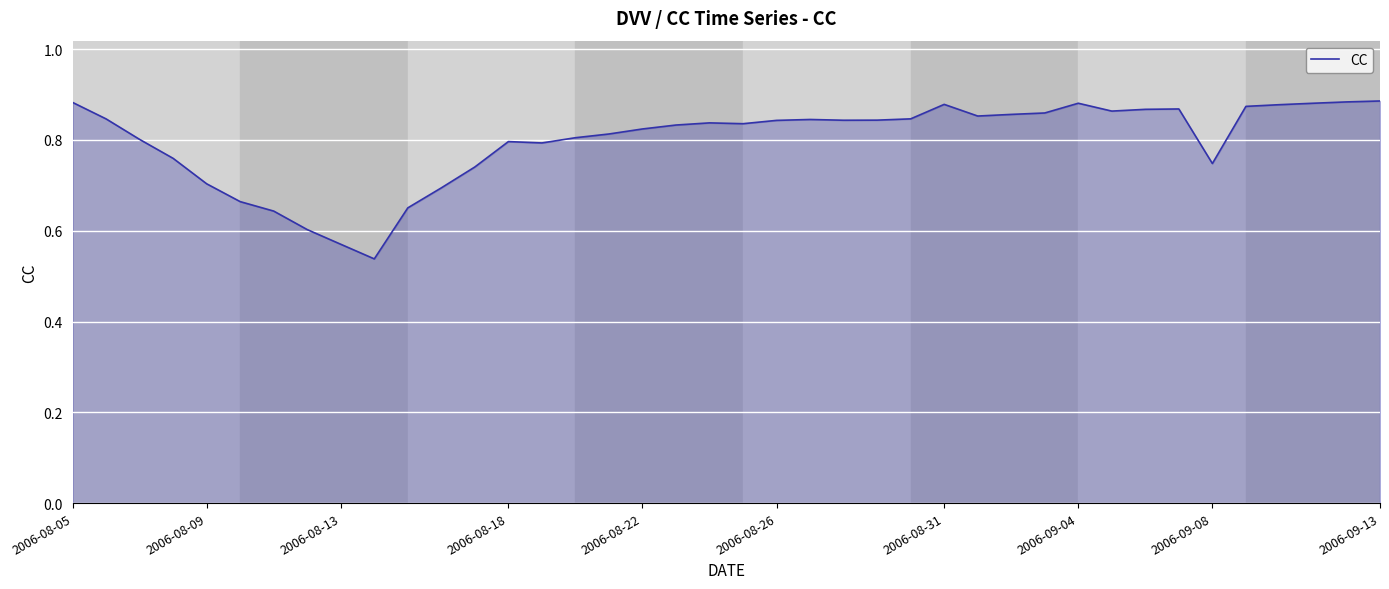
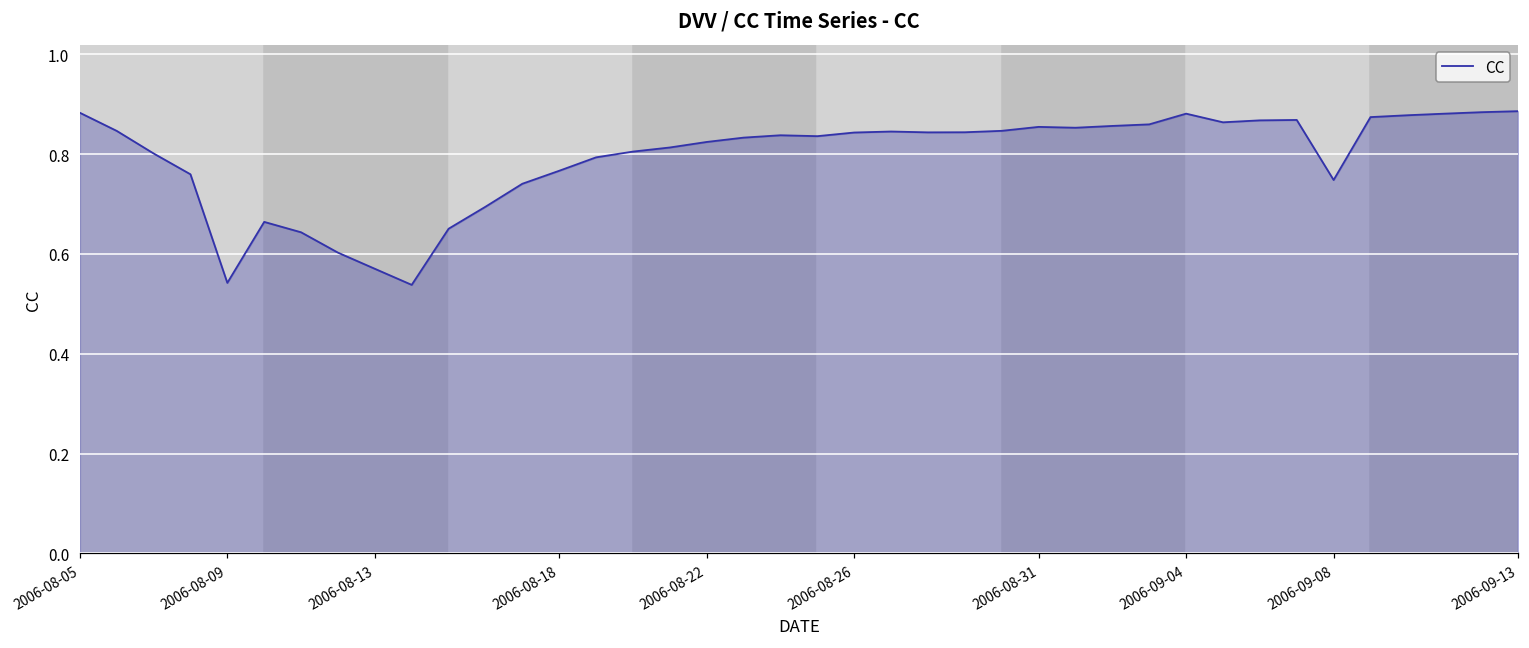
2006-08-09: 0.70 -> 0.54
2006-08-18: 0.80 -> 0.77
2006-08-31: 0.88 -> 0.85
